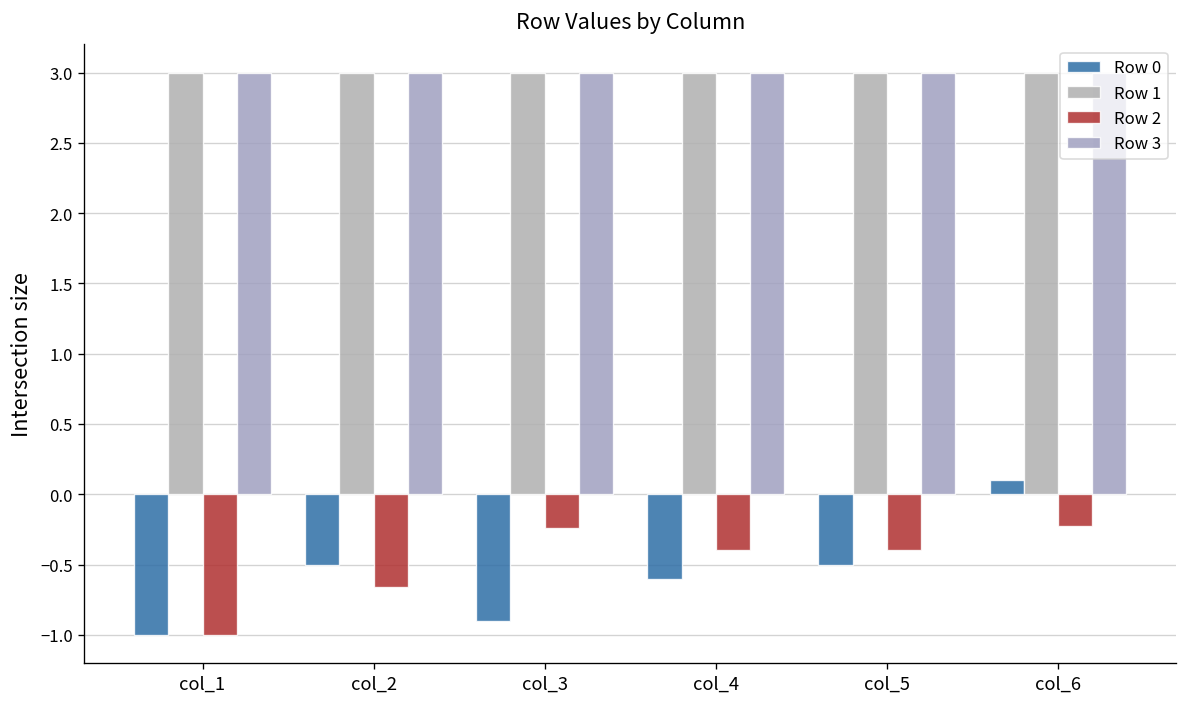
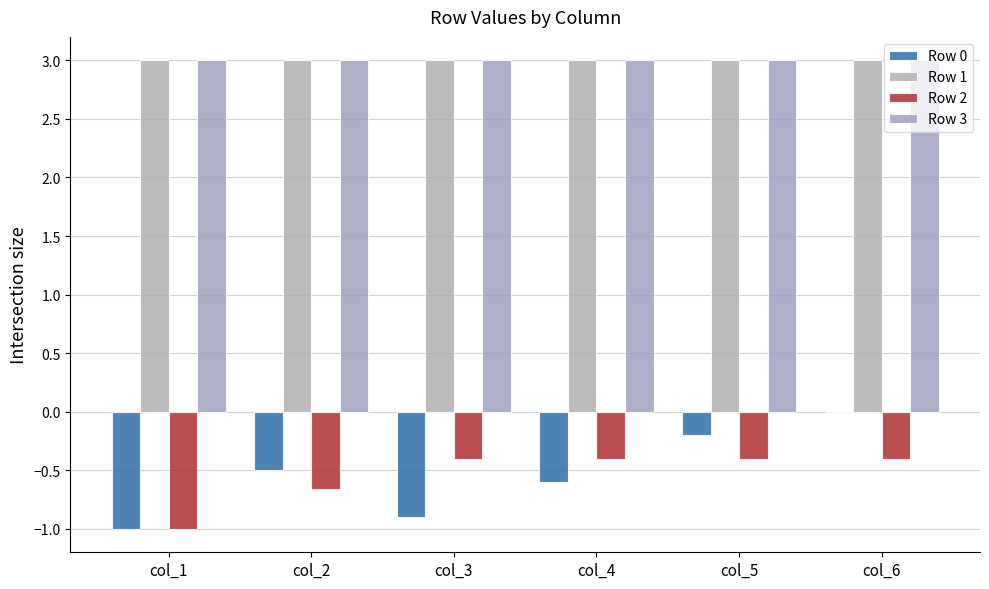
Row 2, col_3: -0.24 -> -0.40
Row 0, col_5: -0.5 -> -0.2
Row 0, col_6: 0.1 -> 0.0
Row 2, col_6: -0.23 -> -0.40
